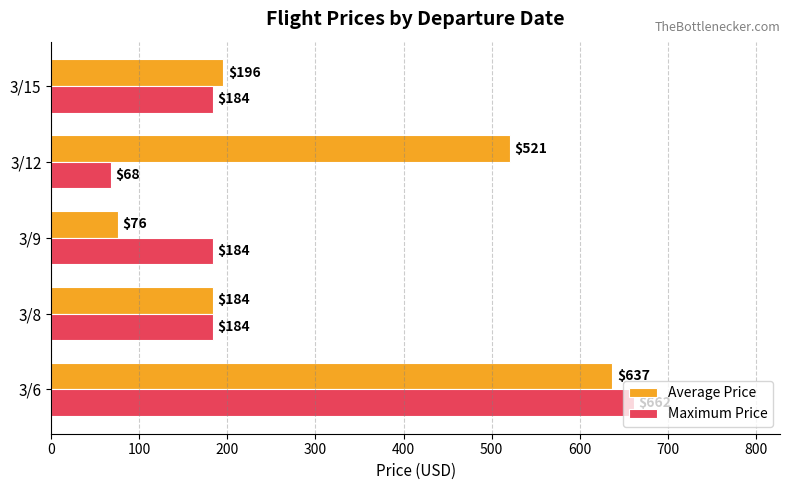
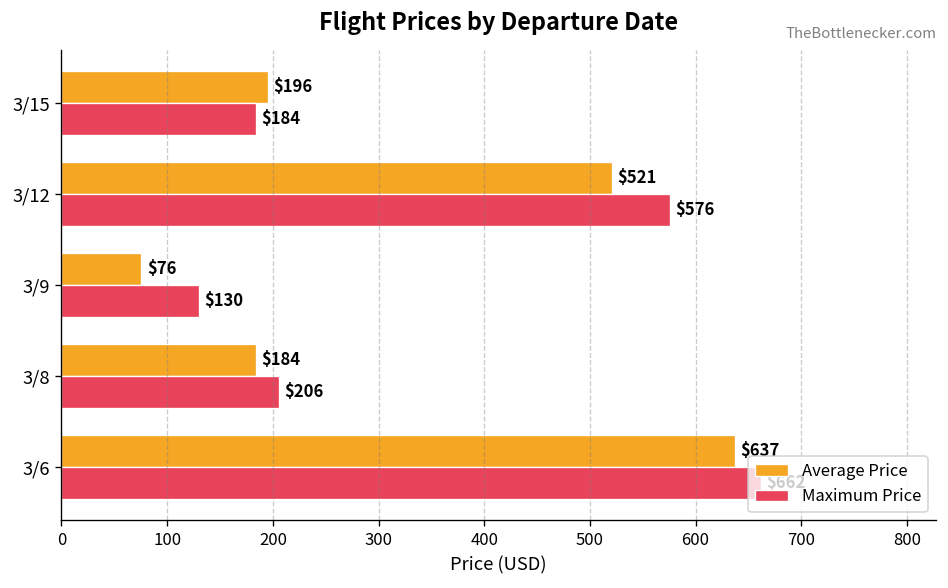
Maximum Price, 3/12: $68 -> $576
Maximum Price, 3/9: $184 -> $130
Maximum Price, 3/8: $184 -> $206
